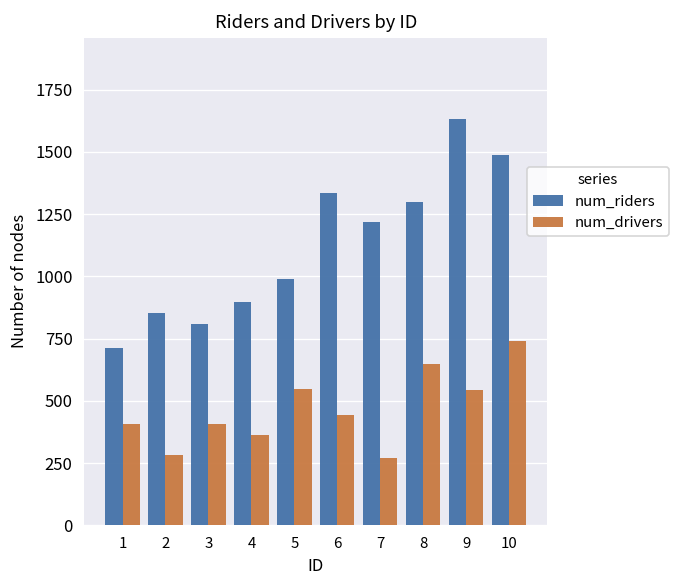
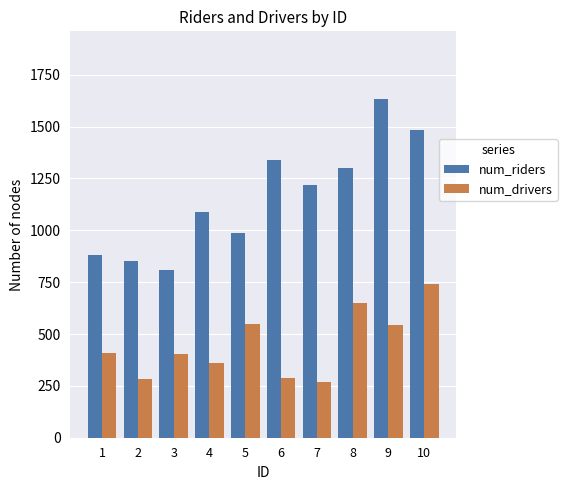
num_riders, 1: 710 -> 880
num_riders, 4: 900 -> 1090
num_drivers, 6: 450 -> 290
